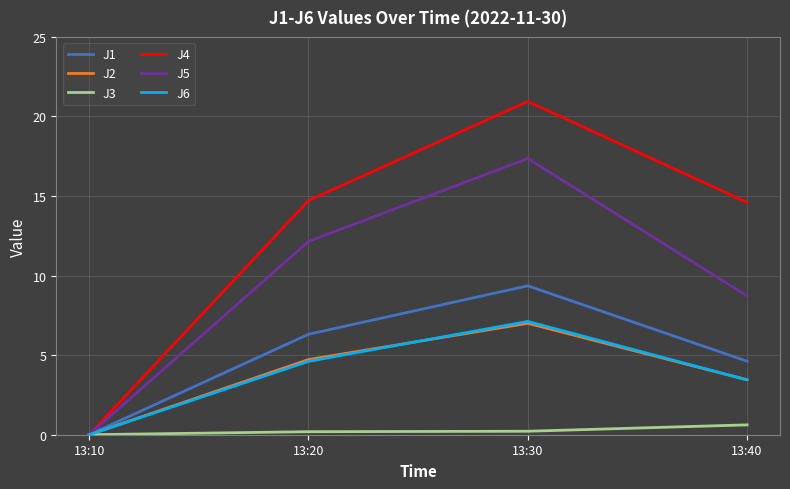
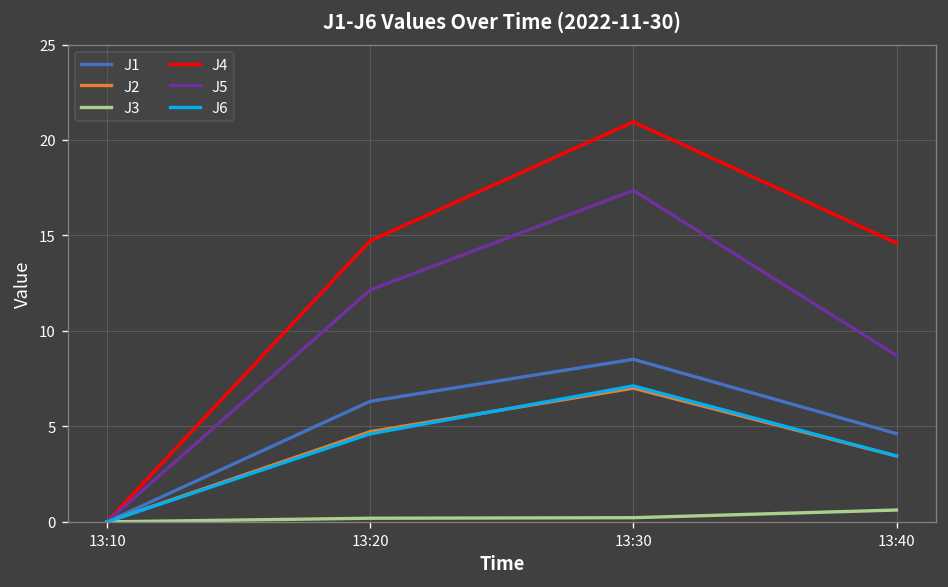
J1, 13:30: 9.4 -> 8.5
